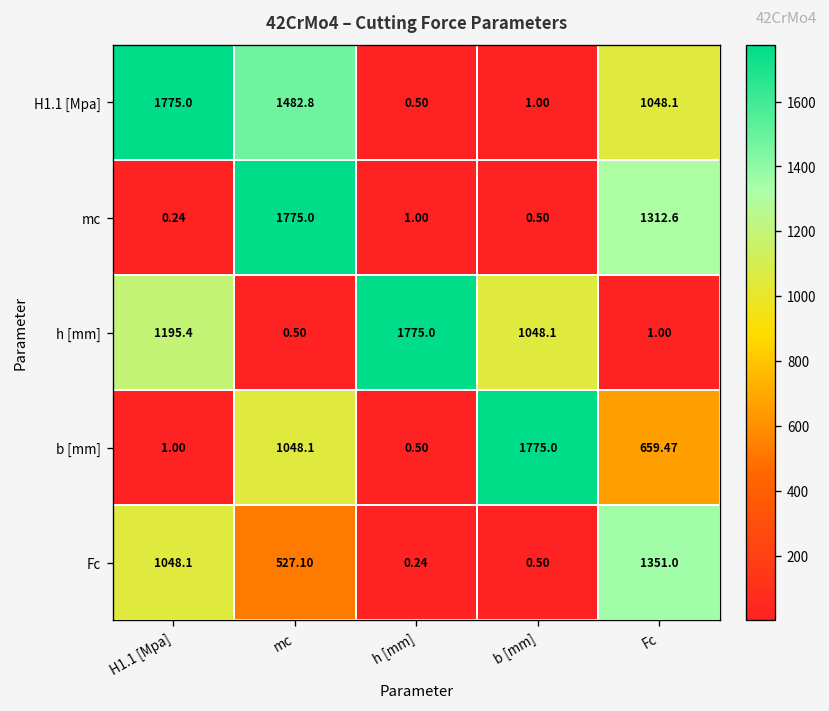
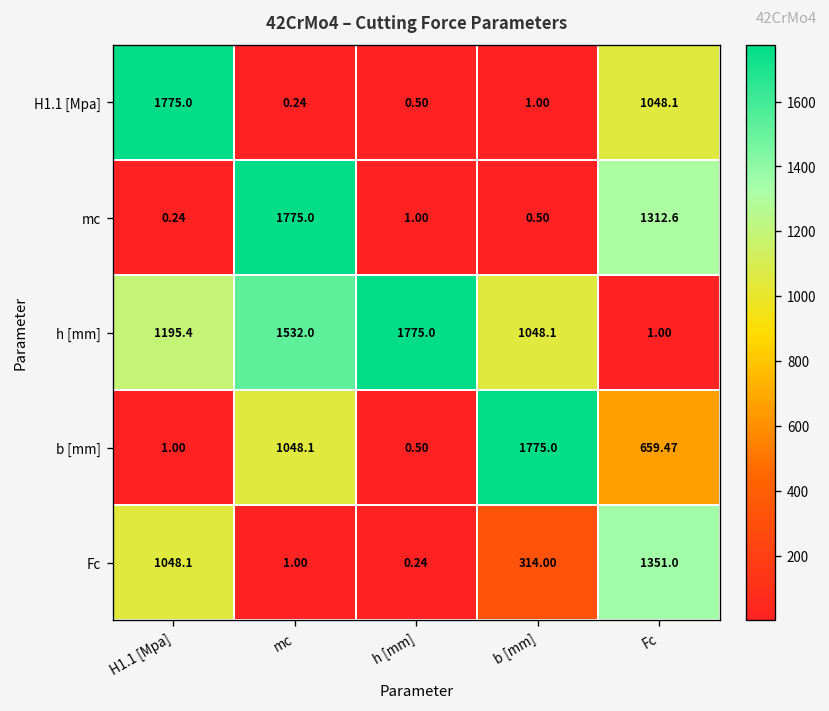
H1.1 [Mpa], mc: 1482.8 -> 0.24
h [mm], mc: 0.50 -> 1532.0
Fc, mc: 527.10 -> 1.00
Fc, b [mm]: 0.50 -> 314.00
